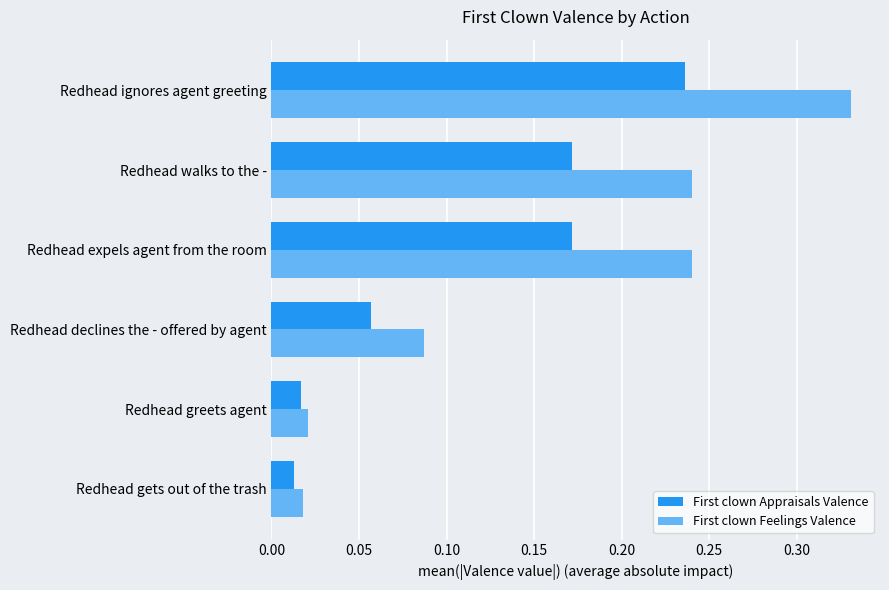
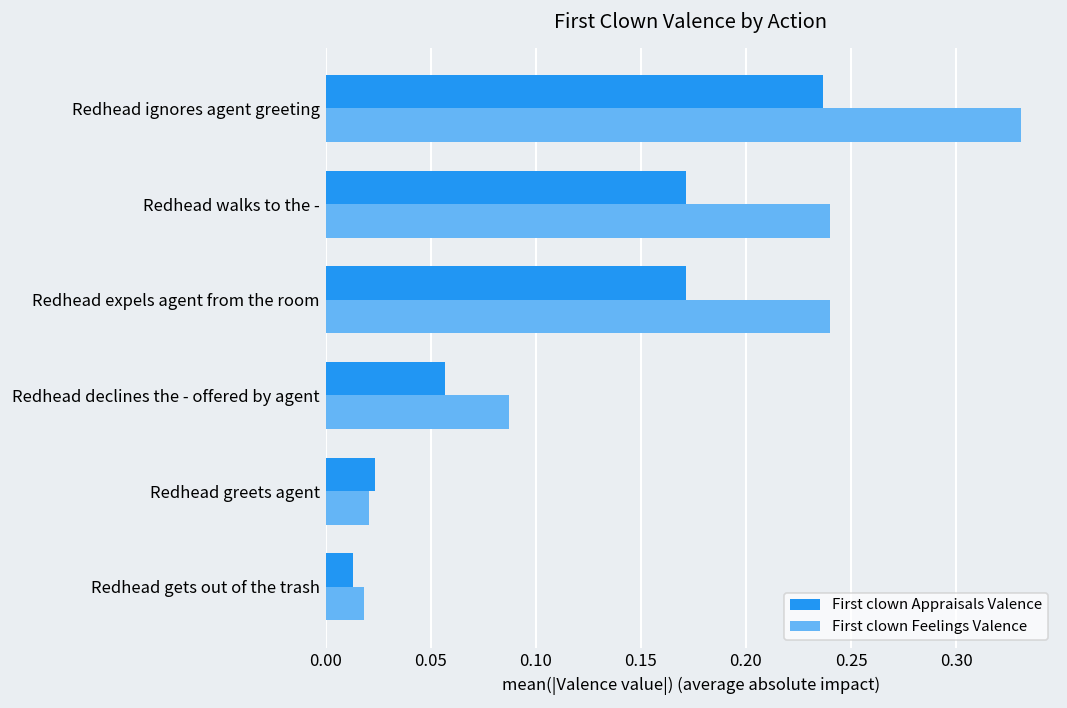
First clown Appraisals Valence, Redhead greets agent: 0.017 -> 0.023
